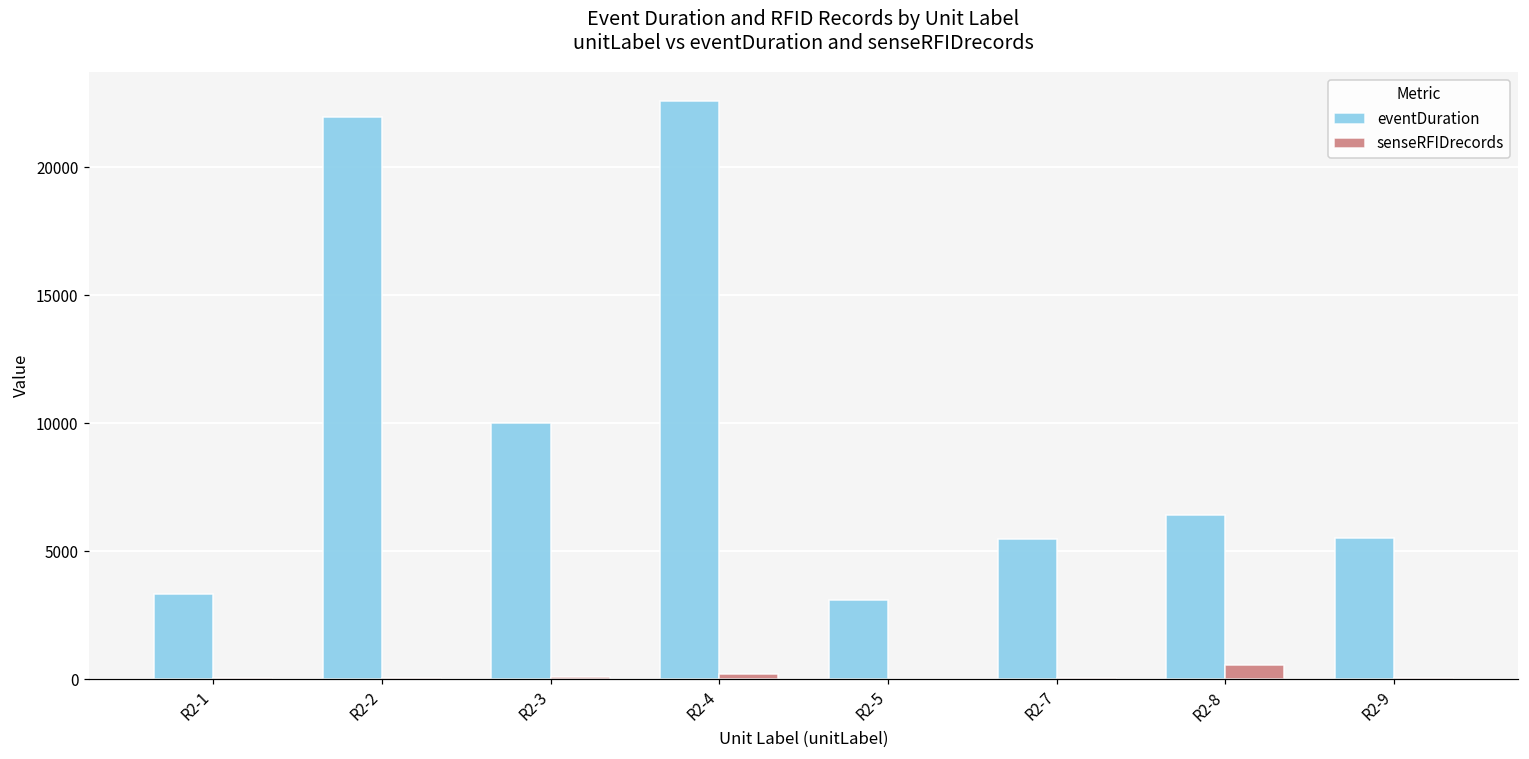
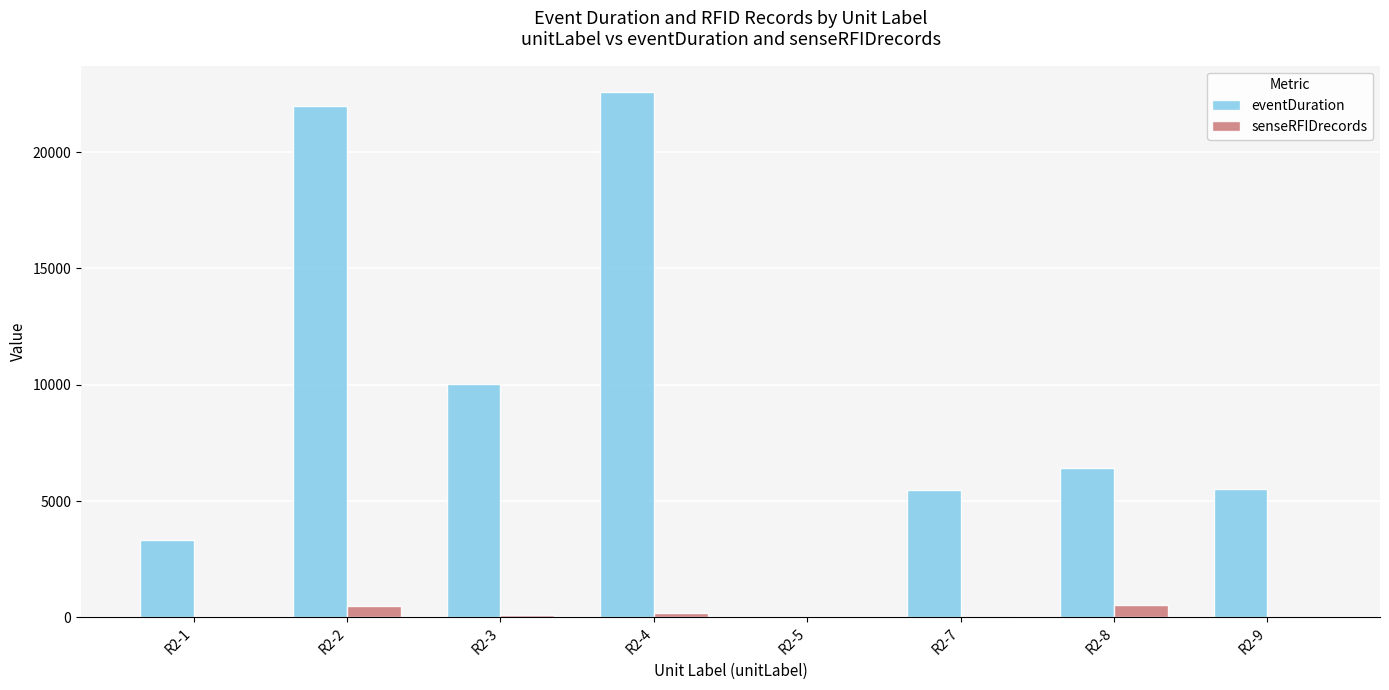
senseRFIDrecords, R2-2: 0 -> 500
eventDuration, R2-5: 3100 -> 100
